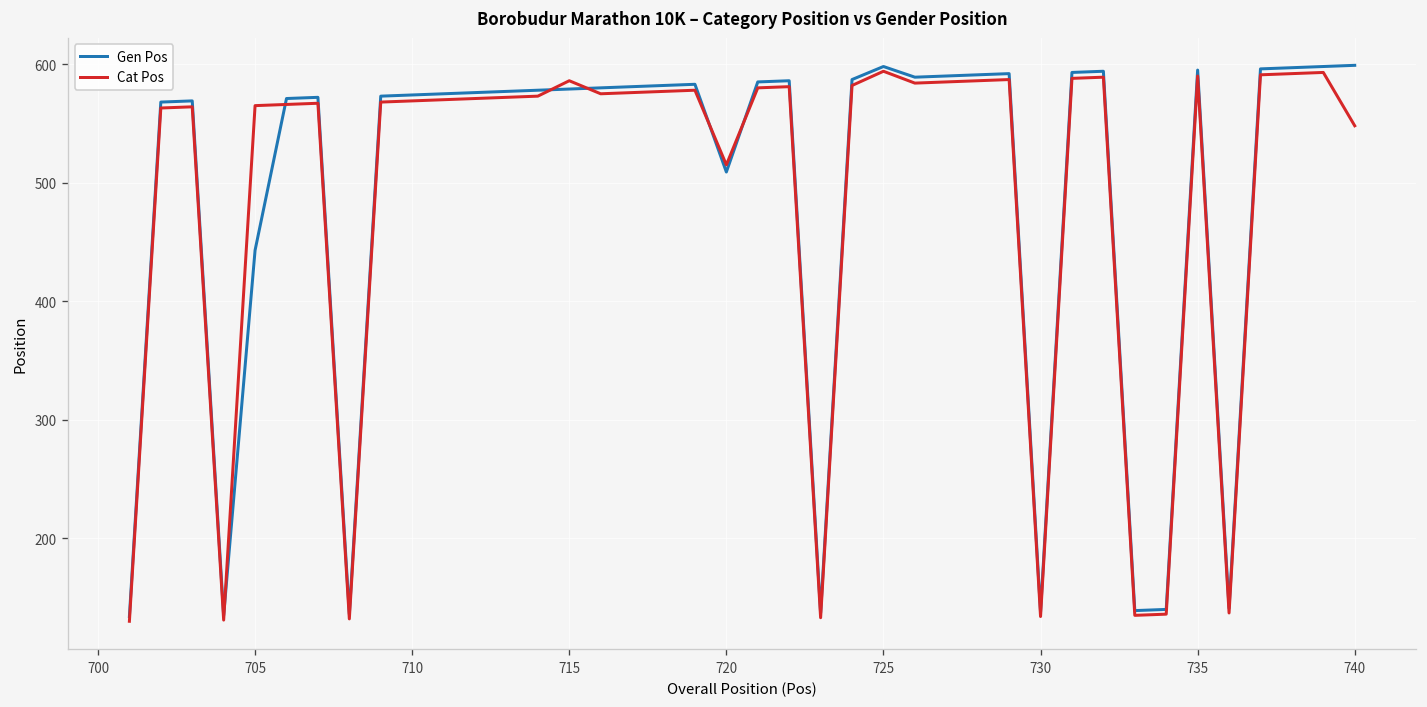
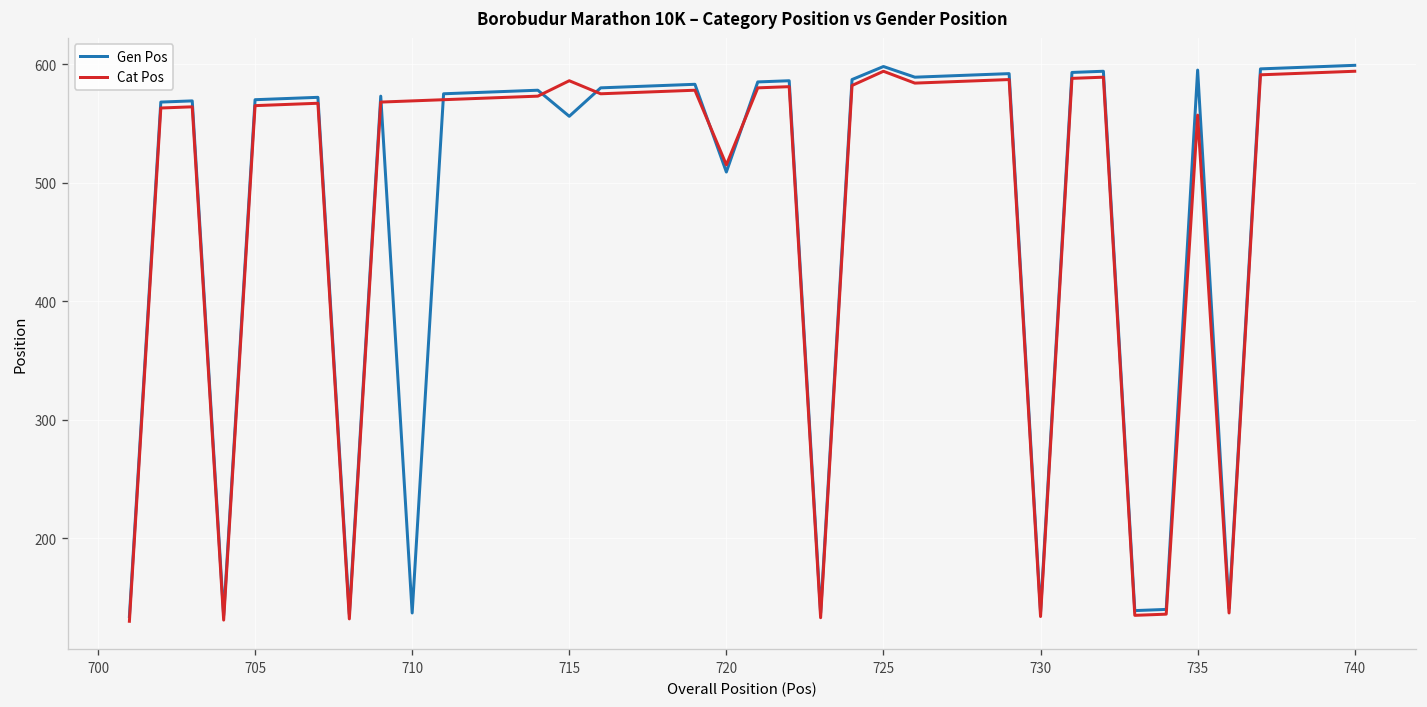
Gen Pos, 705: 440 -> 570
Gen Pos, 710: 570 -> 140
Gen Pos, 715: 580 -> 560
Cat Pos, 735: 590 -> 560
Cat Pos, 740: 550 -> 590
